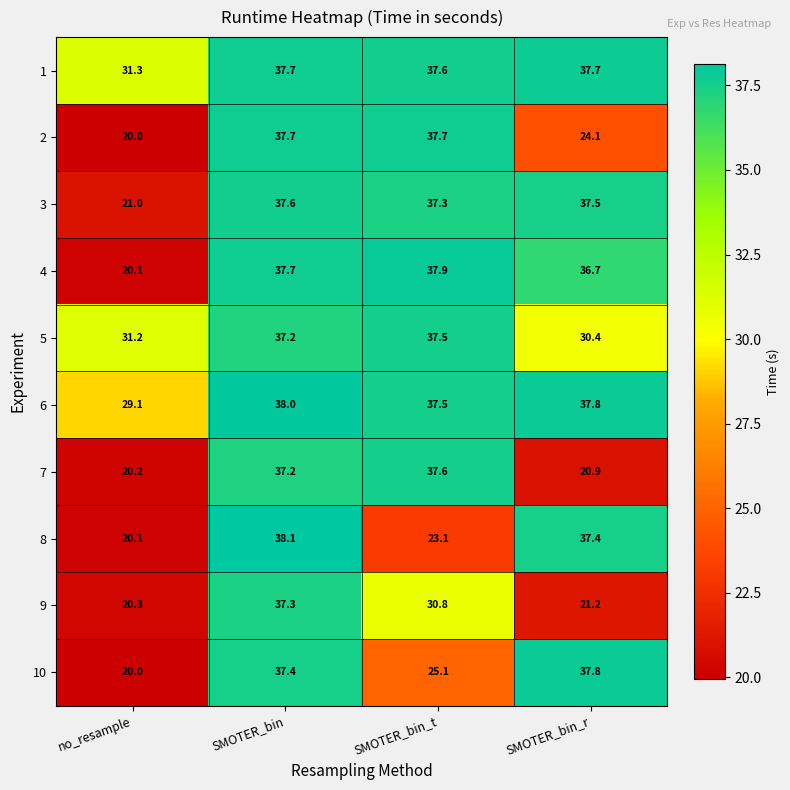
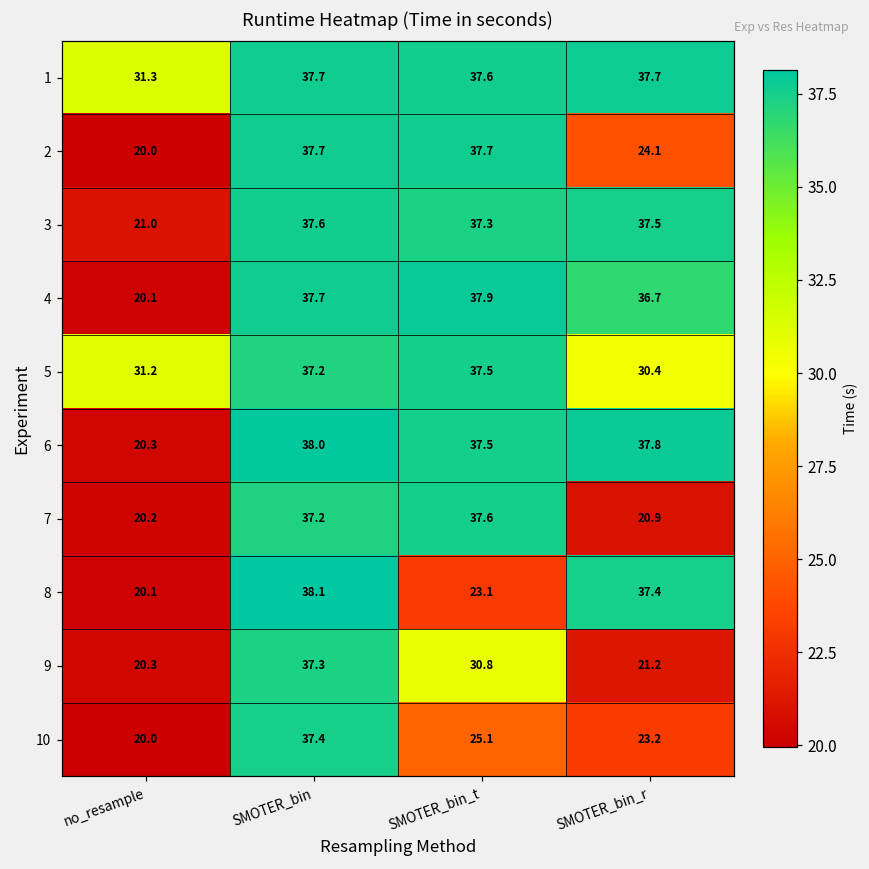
6, no_resample: 29.1 -> 20.3
10, SMOTER_bin_r: 37.8 -> 23.2
